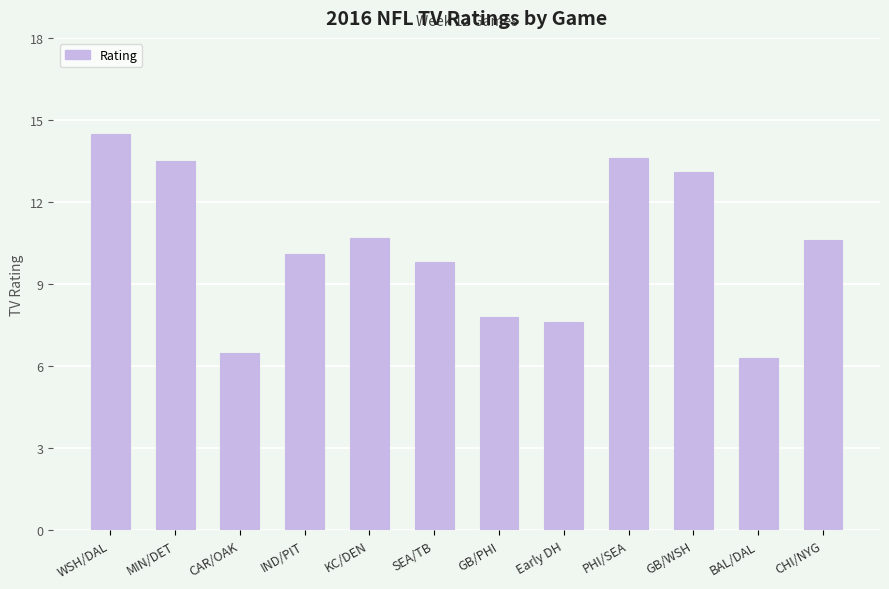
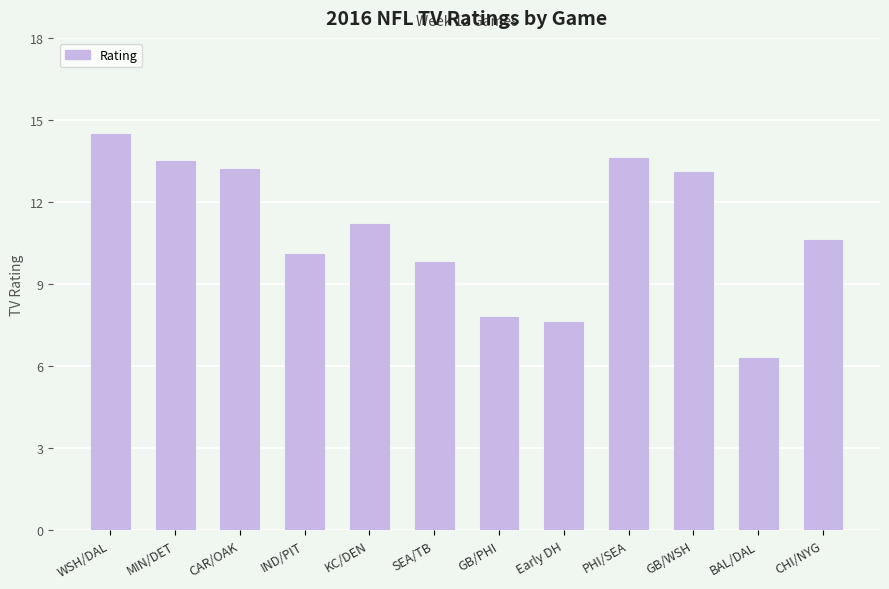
CAR/OAK: 6.5 -> 13.2
KC/DEN: 10.7 -> 11.2
